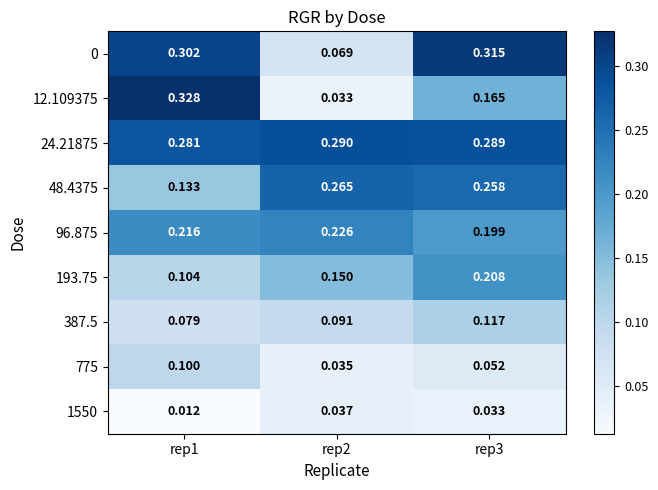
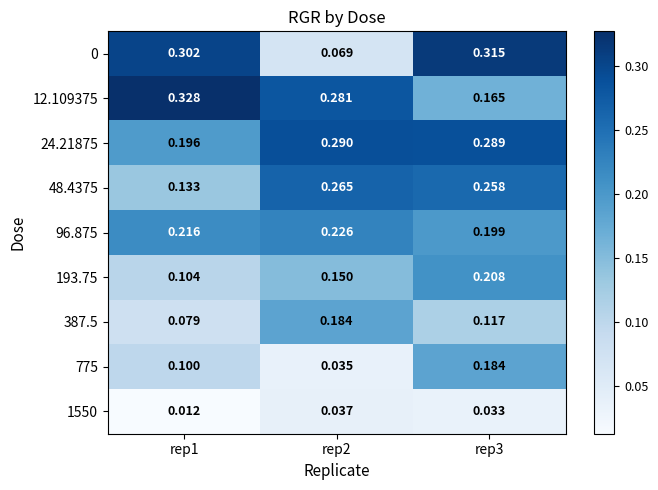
12.109375, rep2: 0.033 -> 0.281
24.21875, rep1: 0.281 -> 0.196
387.5, rep2: 0.091 -> 0.184
775, rep3: 0.052 -> 0.184
